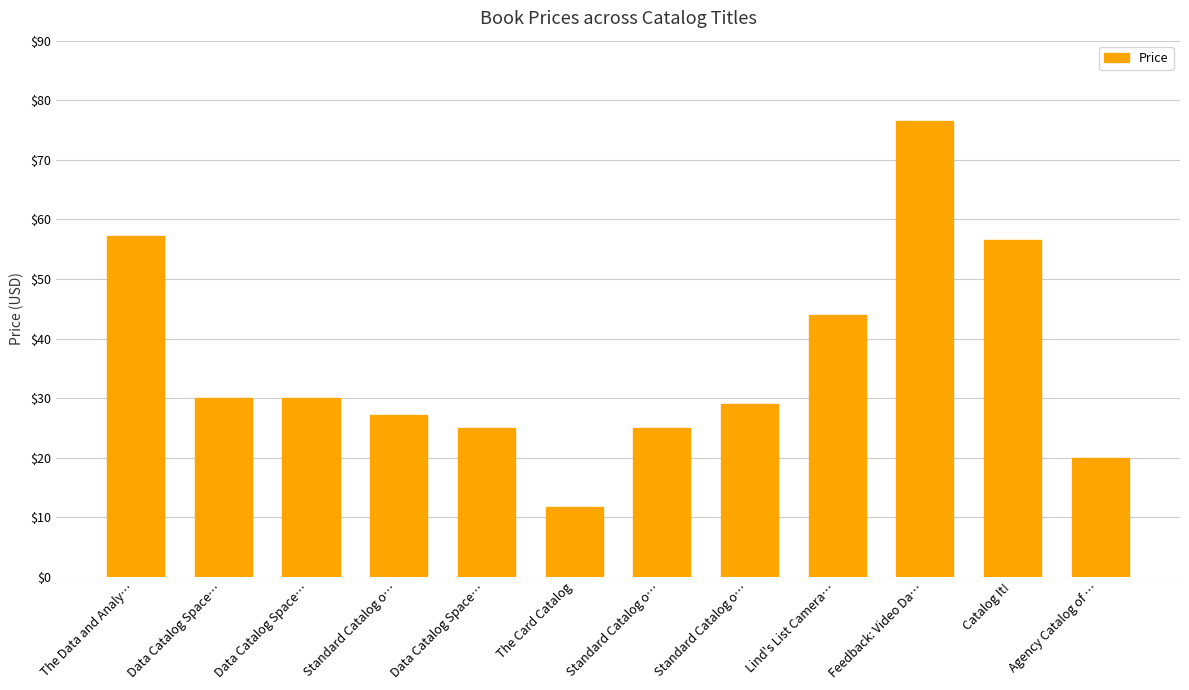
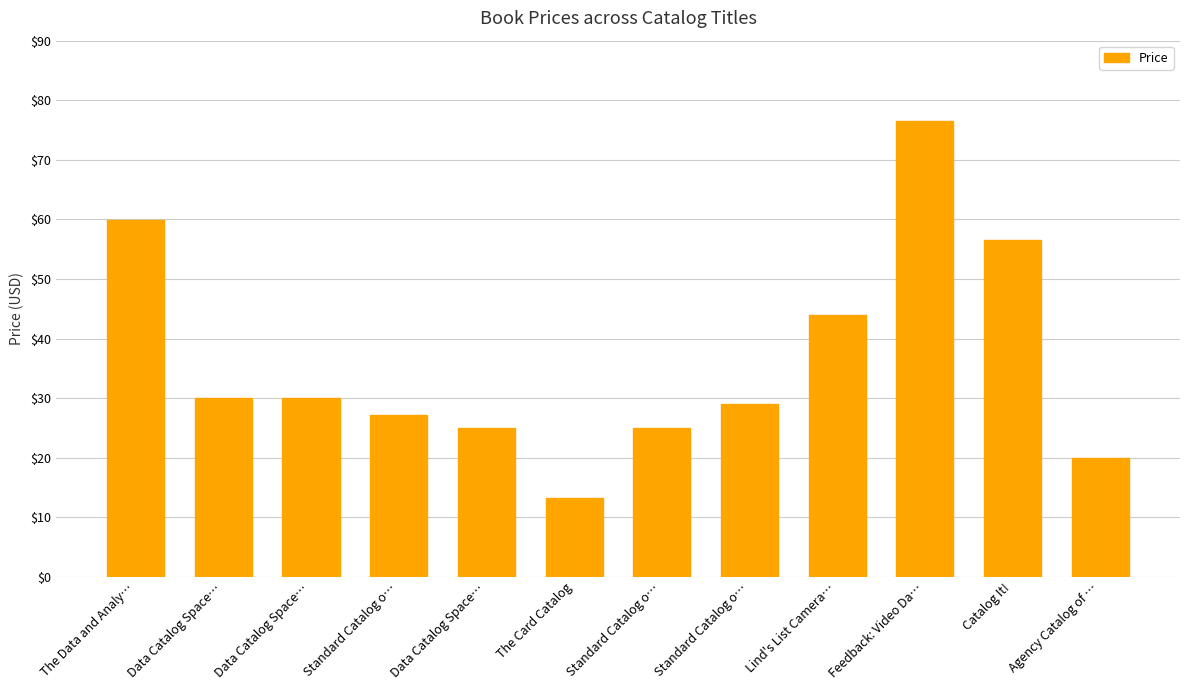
The Data and Analy…: $57 -> $60
The Card Catalog: $12 -> $13
